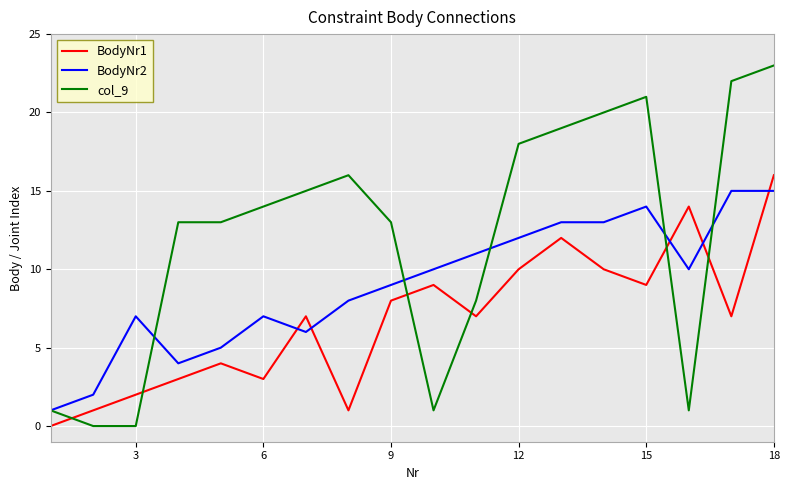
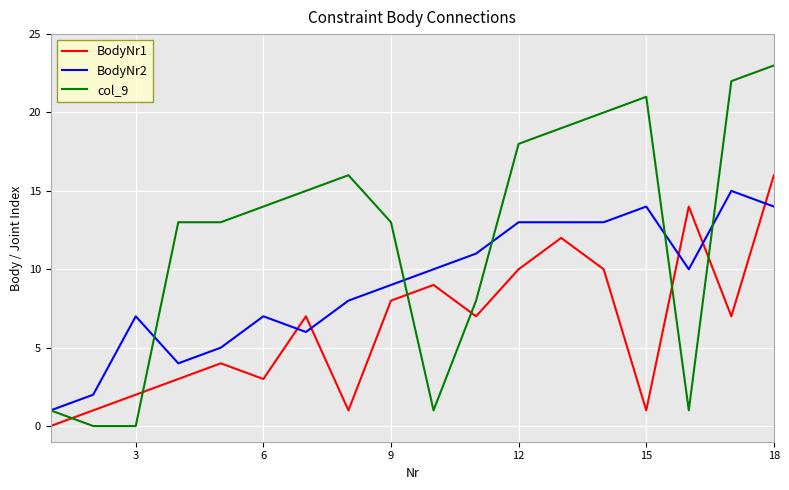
BodyNr2, 12: 12 -> 13
BodyNr1, 15: 9 -> 1
BodyNr2, 18: 15 -> 14
